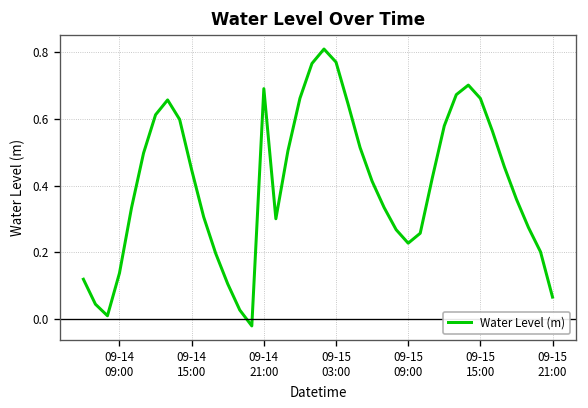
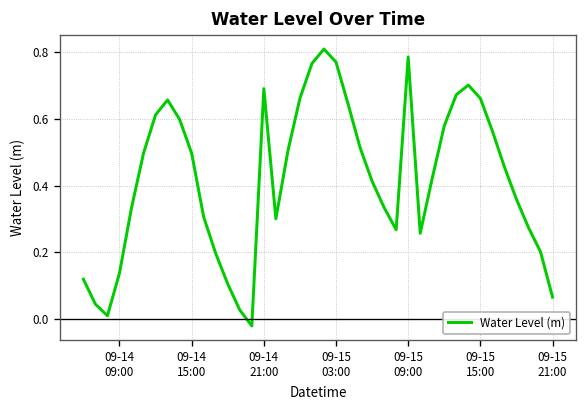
09-14 15:00: 0.45 -> 0.50
09-15 09:00: 0.23 -> 0.79
